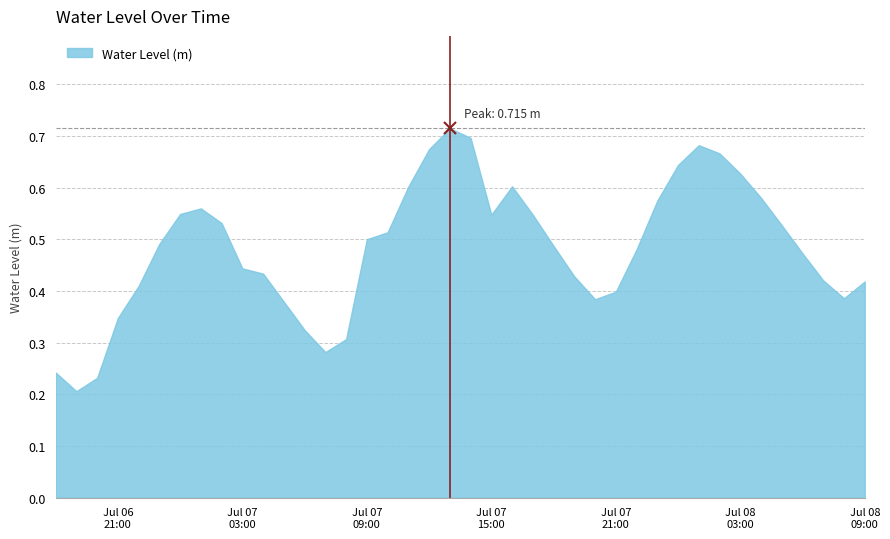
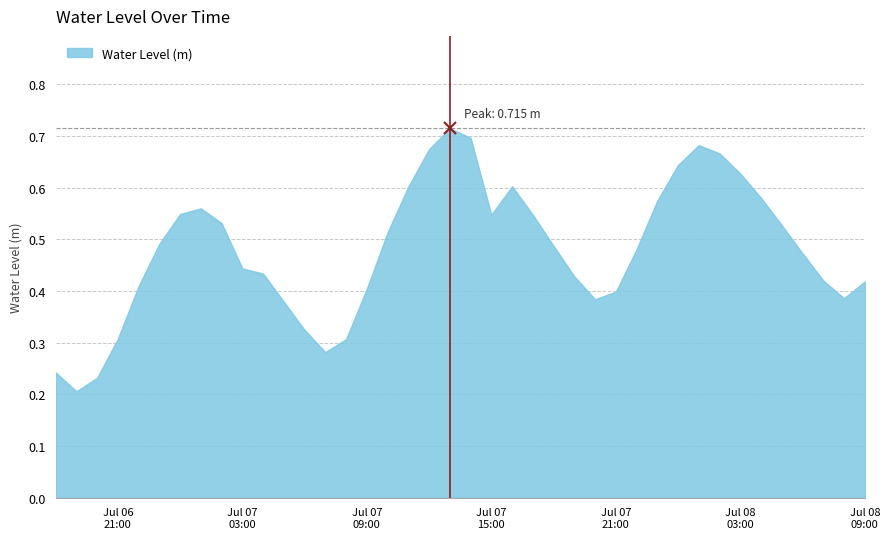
Water Level (m), Jul 06 21:00: 0.35 -> 0.31
Water Level (m), Jul 07 09:00: 0.50 -> 0.40
